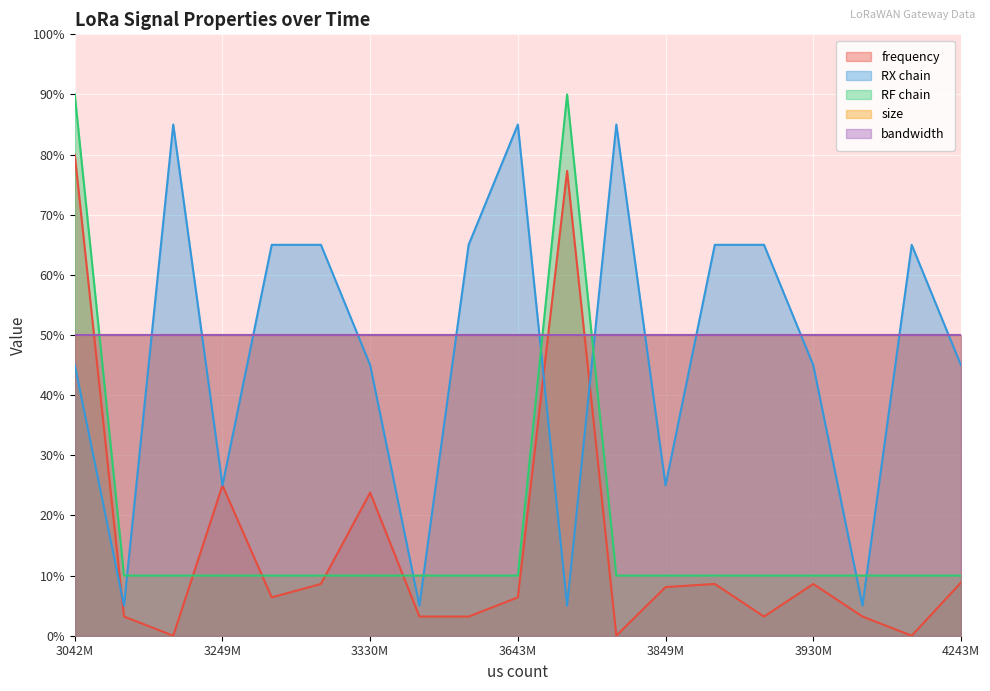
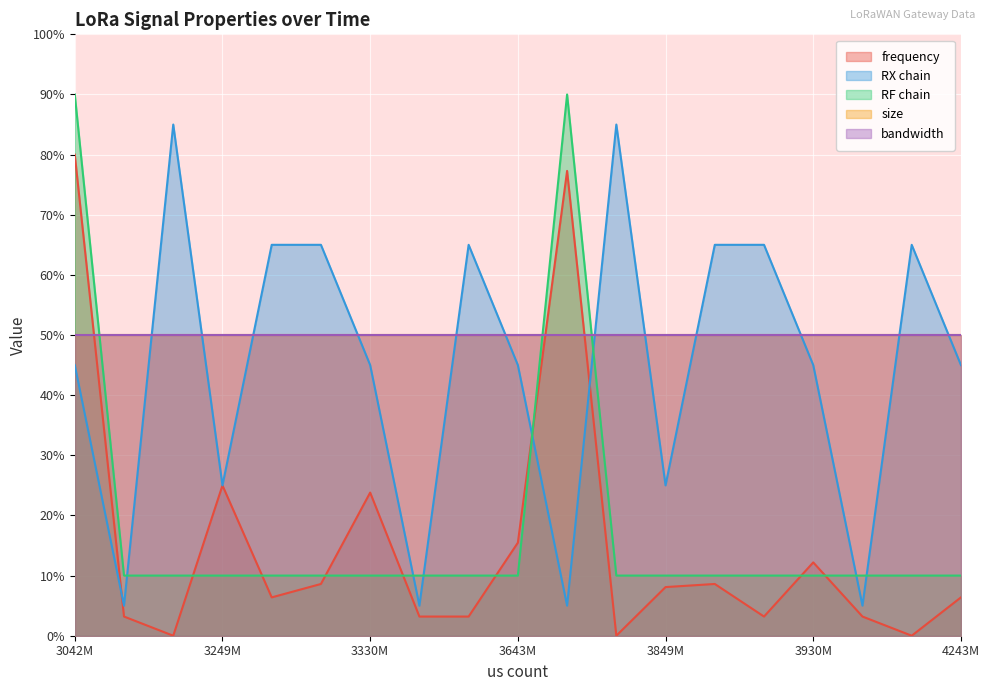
frequency, 3643M: 6% -> 15%
RX chain, 3643M: 85% -> 45%
frequency, 3930M: 9% -> 12%
frequency, 4243M: 9% -> 6%
